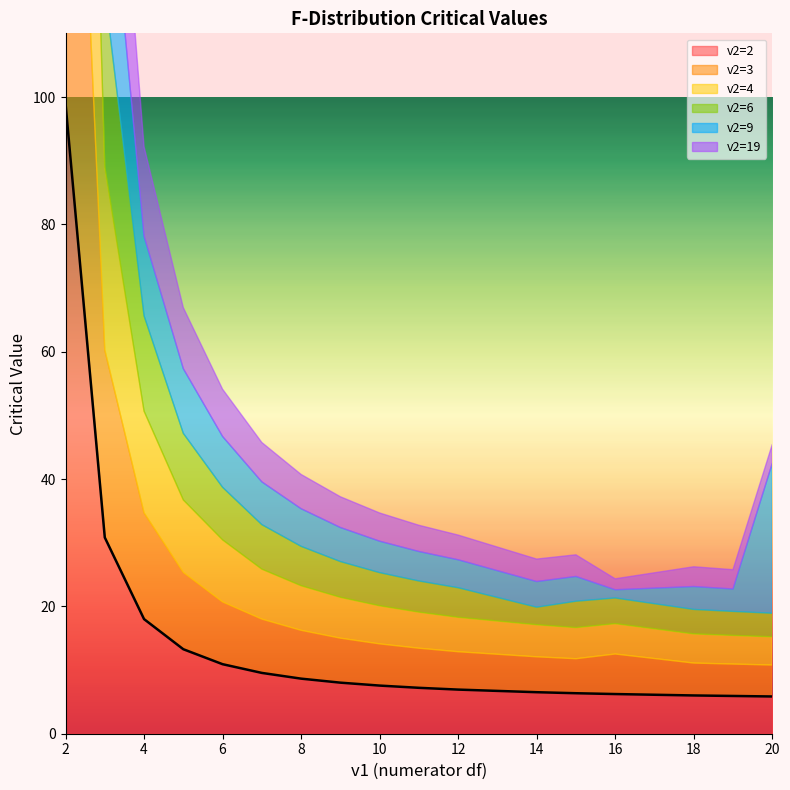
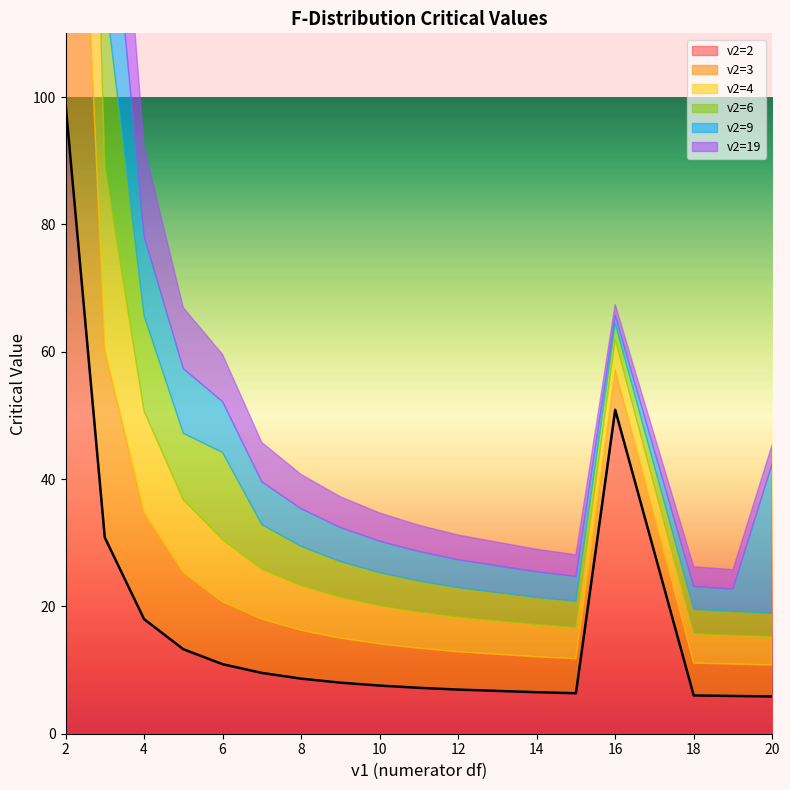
v2=6, 6: 8 -> 14
v2=6, 14: 3 -> 4
v2=2, 16: 6 -> 51
v2=6, 16: 4 -> 2
